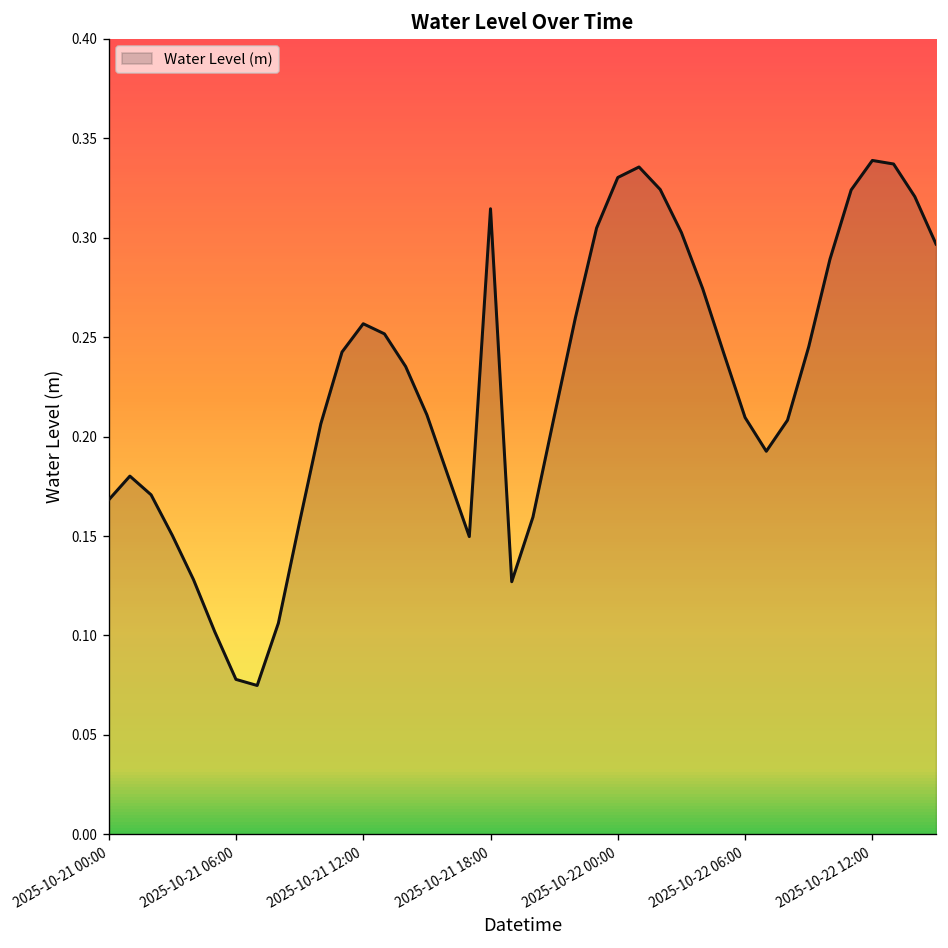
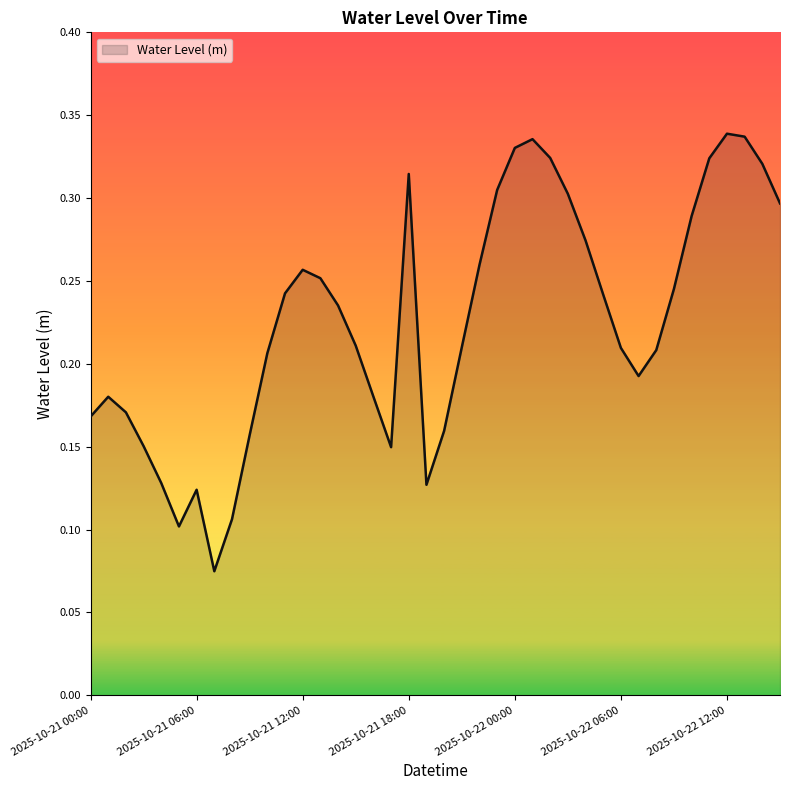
2025-10-21 06:00: 0.078 -> 0.124
